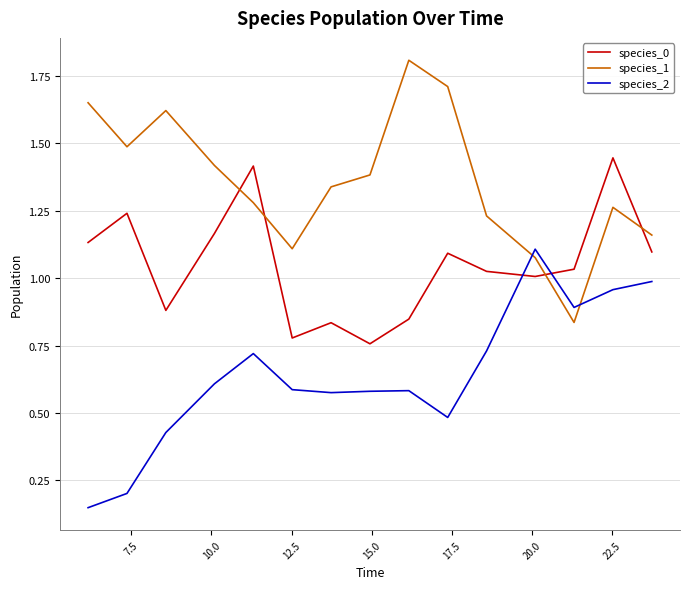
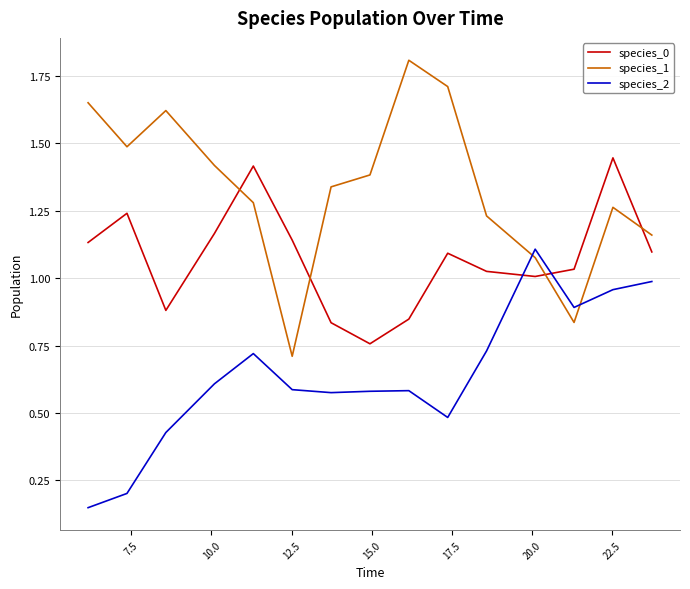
species_0, 12.5: 0.78 -> 1.14
species_1, 12.5: 1.11 -> 0.71
